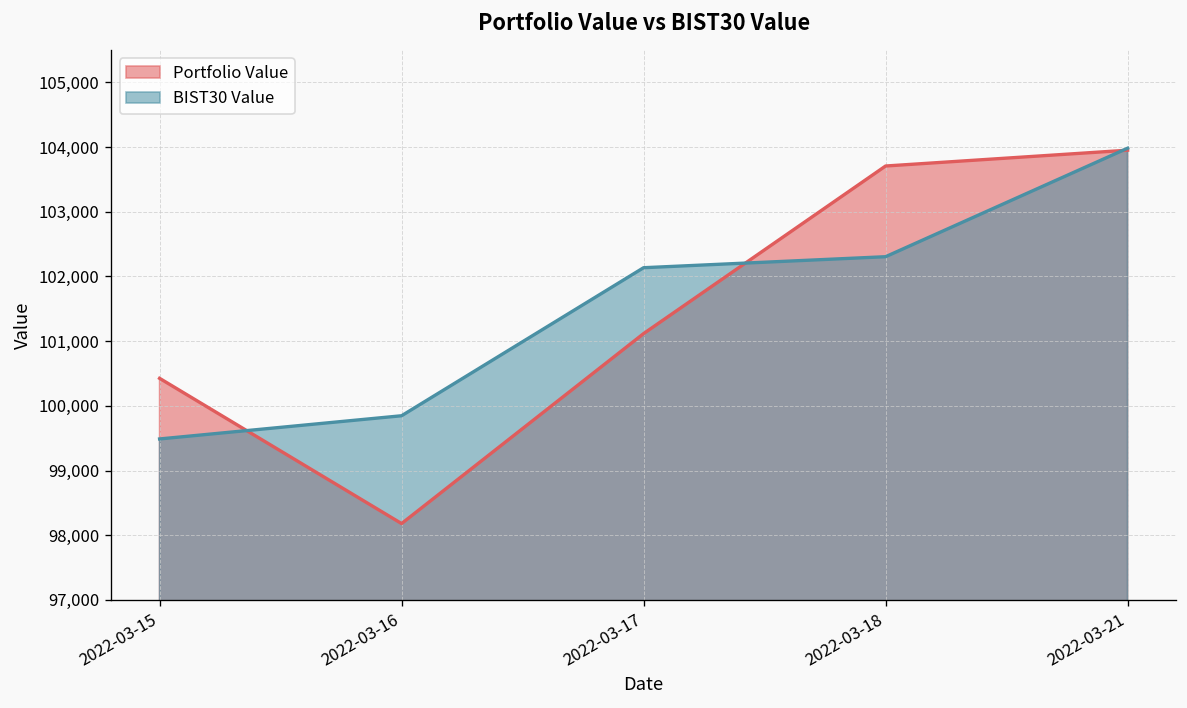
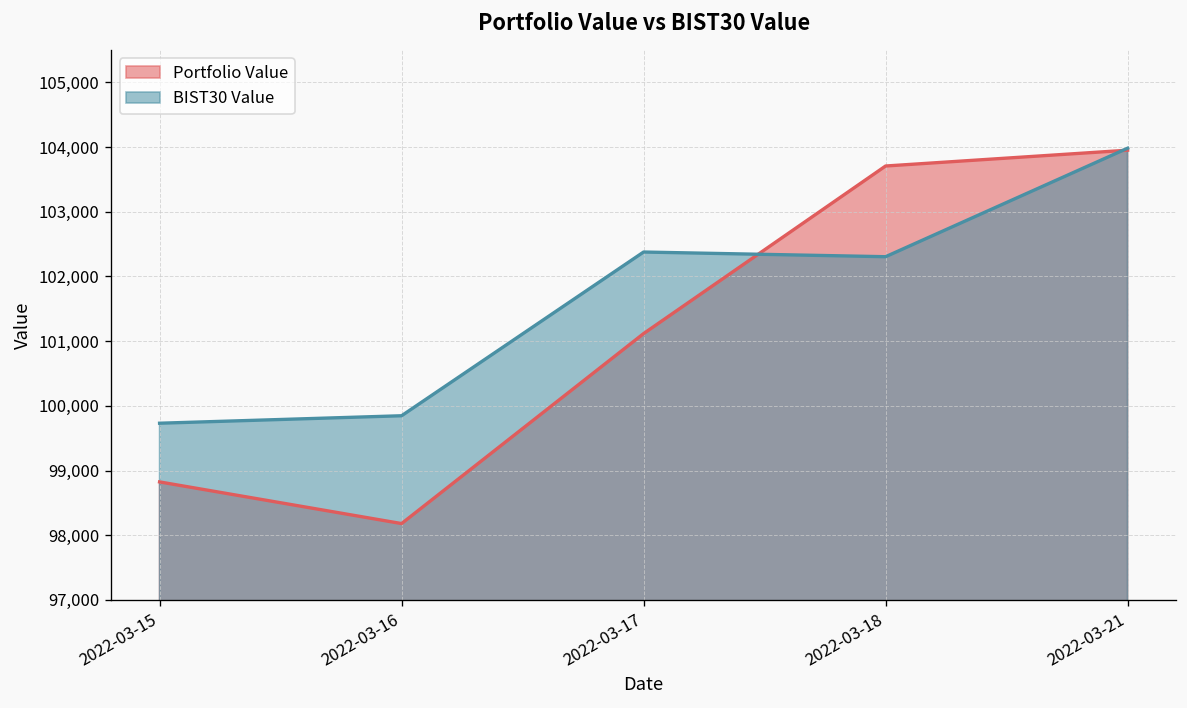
Portfolio Value, 2022-03-15: 100,400 -> 98,800
BIST30 Value, 2022-03-15: 99,500 -> 99,700
BIST30 Value, 2022-03-17: 102,100 -> 102,400
